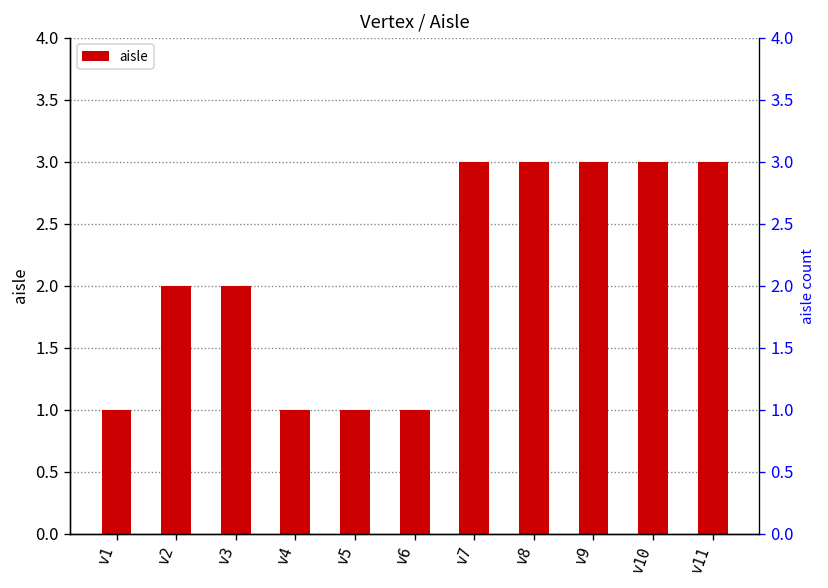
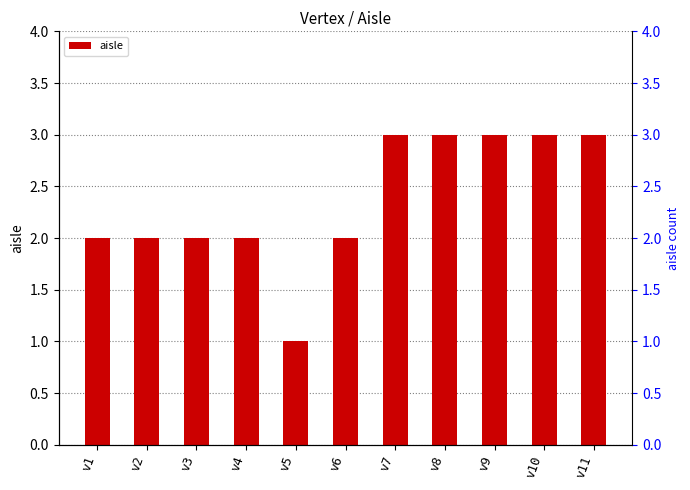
v1: 1 -> 2
v4: 1 -> 2
v6: 1 -> 2
